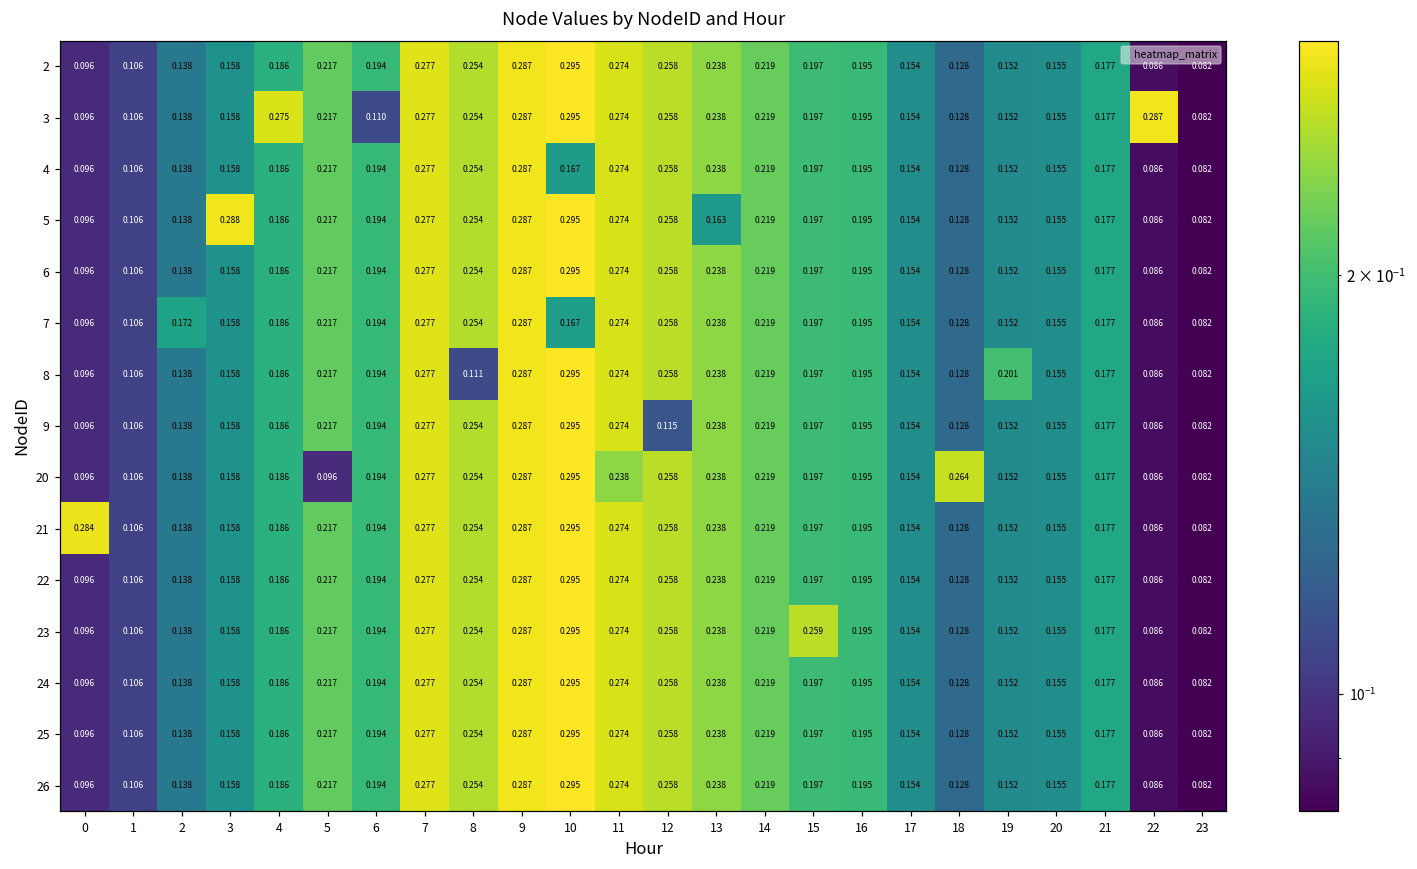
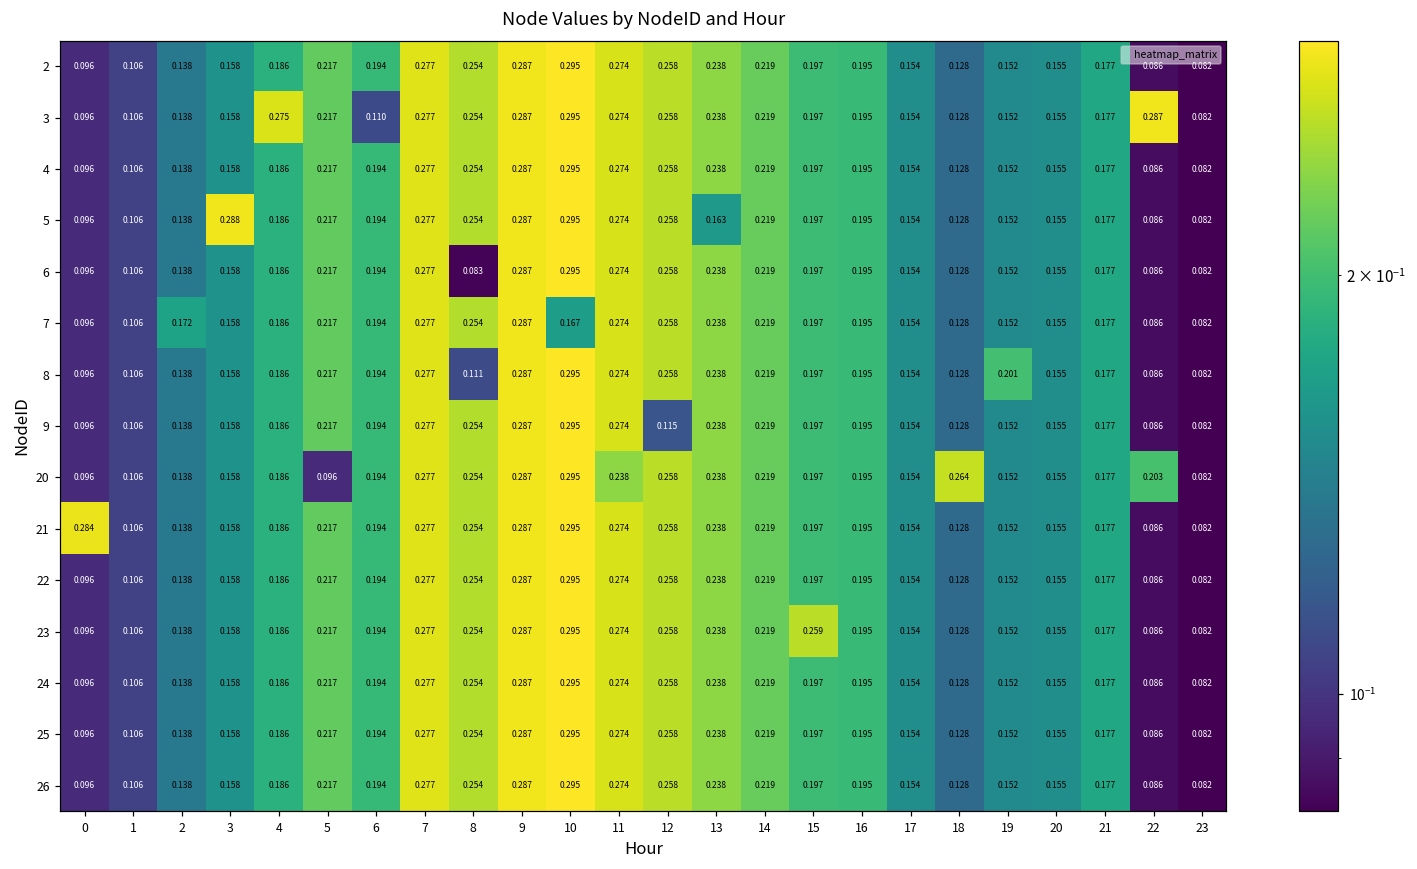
4, 10: 0.167 -> 0.295
6, 8: 0.254 -> 0.083
20, 22: 0.086 -> 0.203
